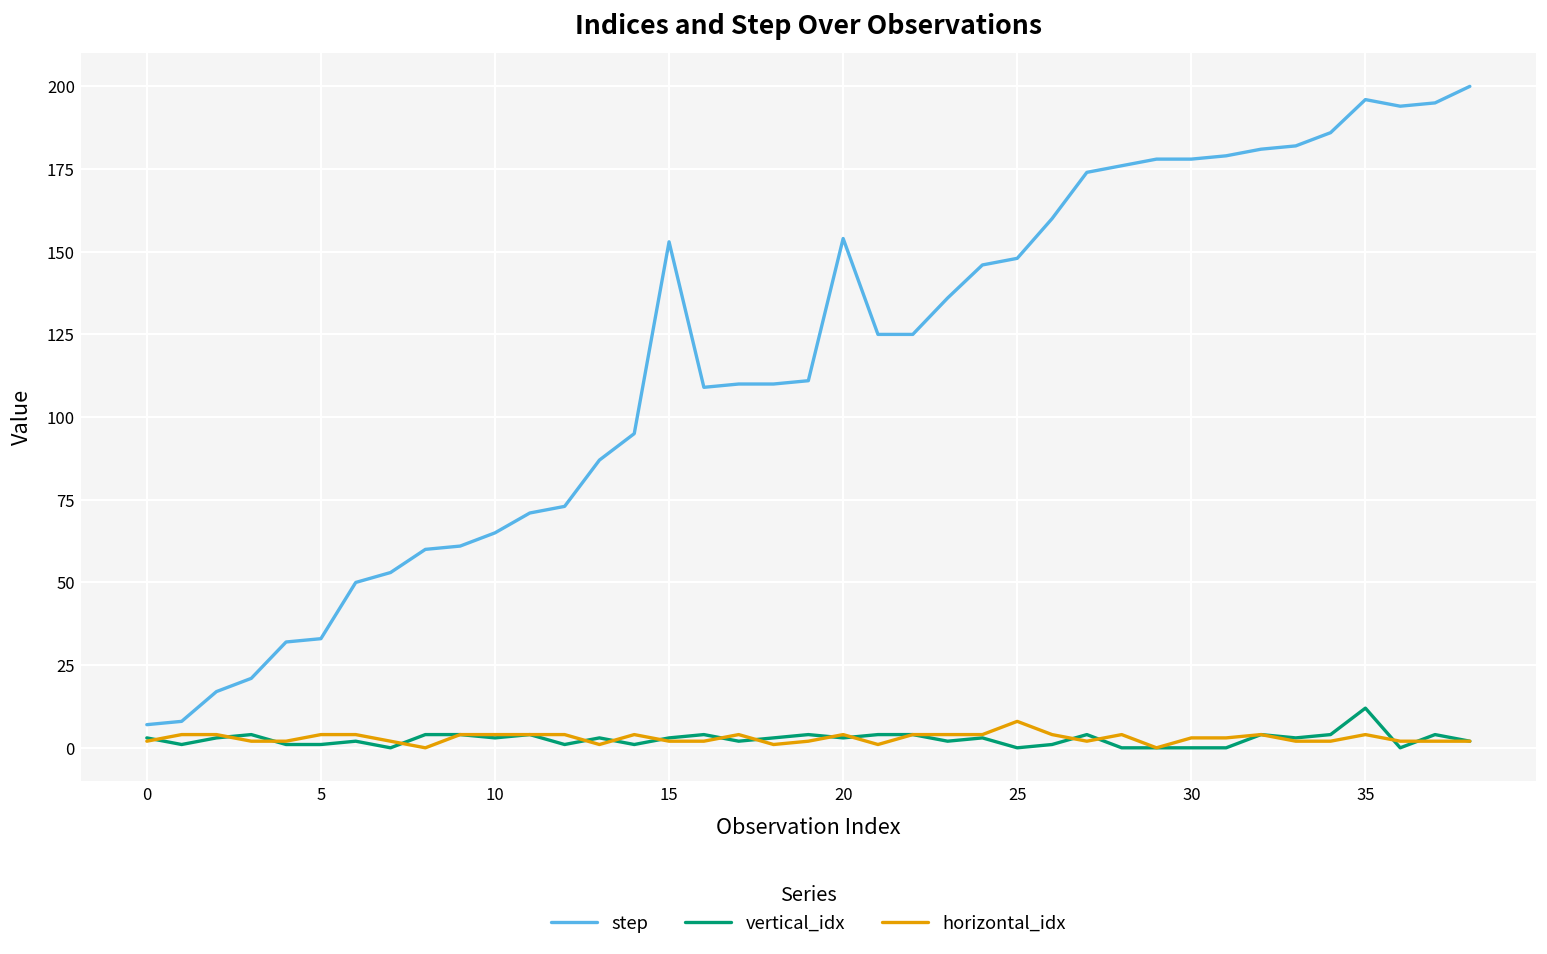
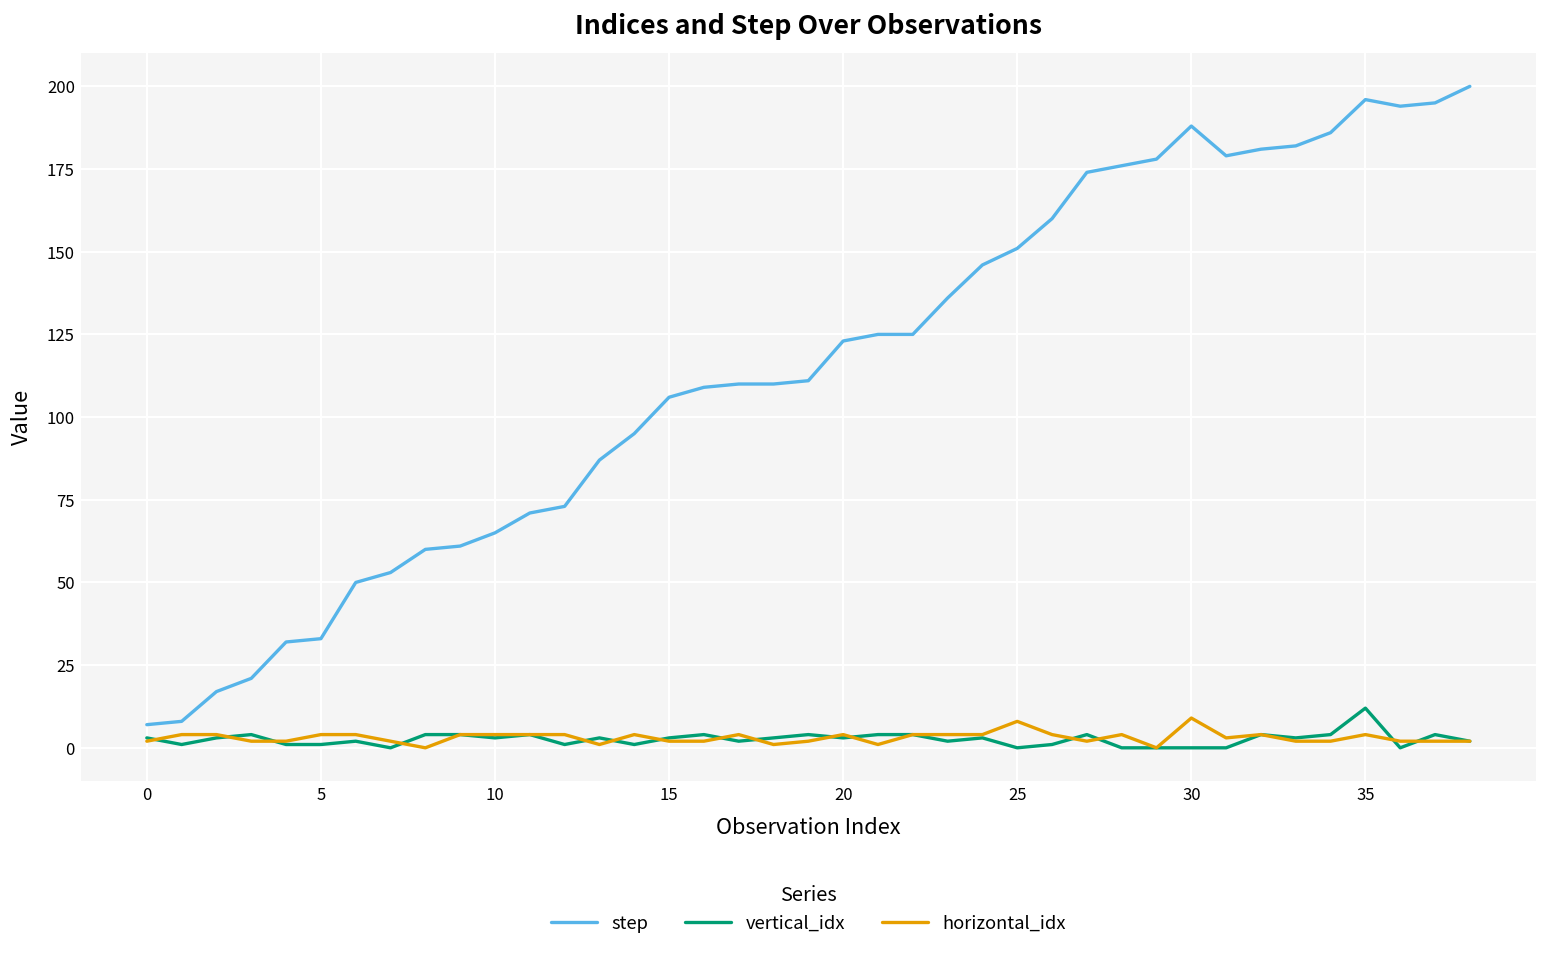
step, 15: 153 -> 106
step, 20: 154 -> 123
step, 25: 148 -> 151
step, 30: 178 -> 188
horizontal_idx, 30: 3 -> 9
